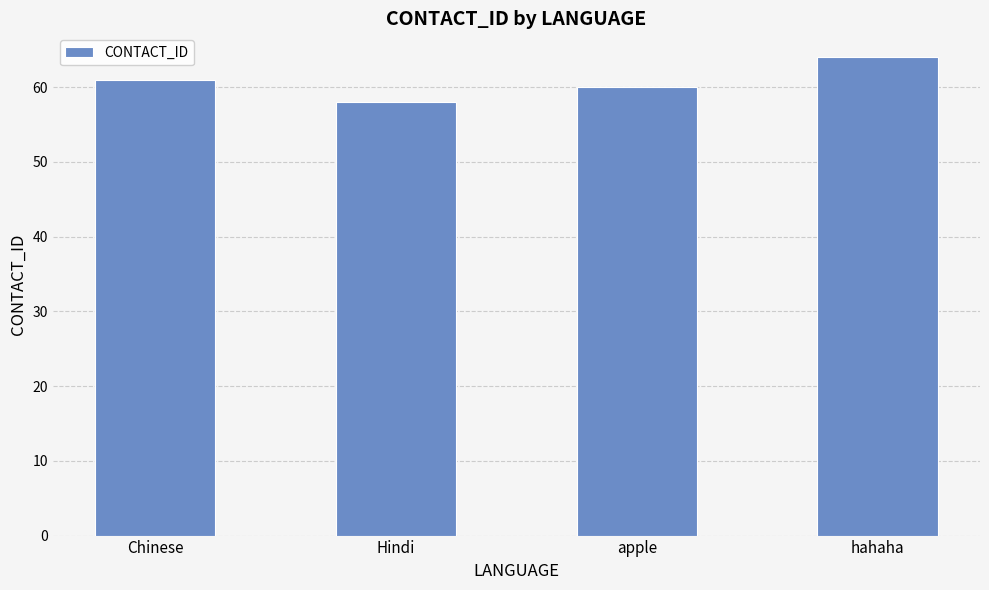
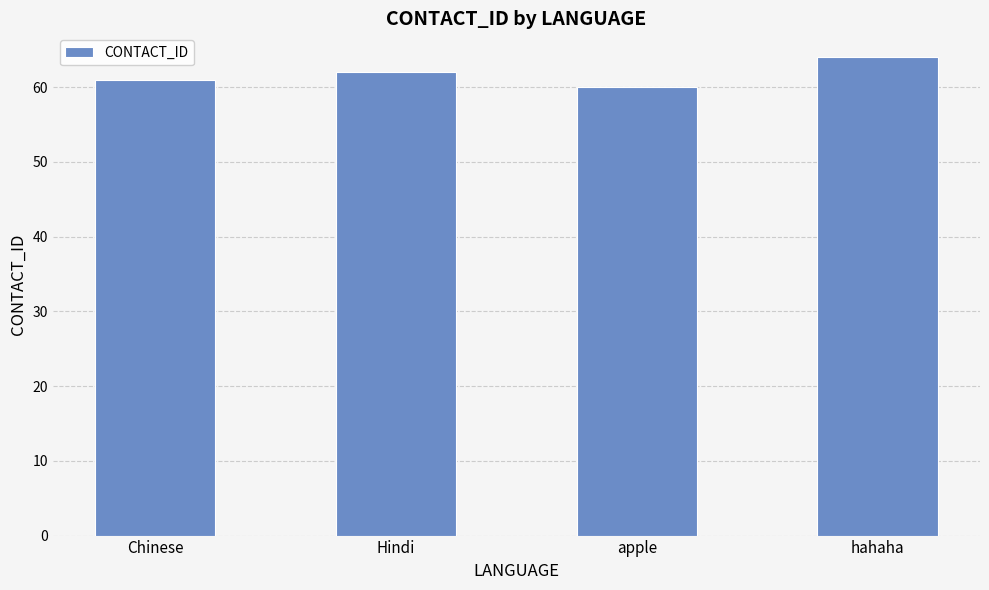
Hindi: 58 -> 62
